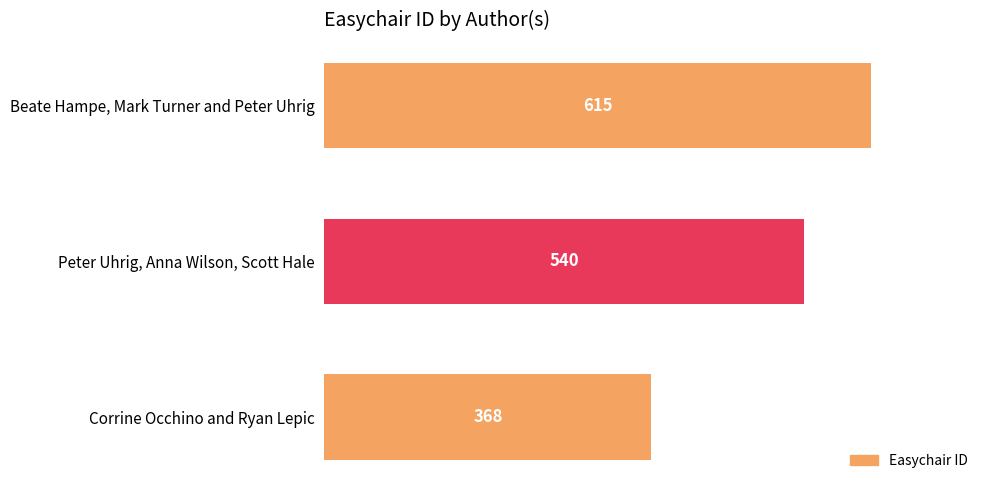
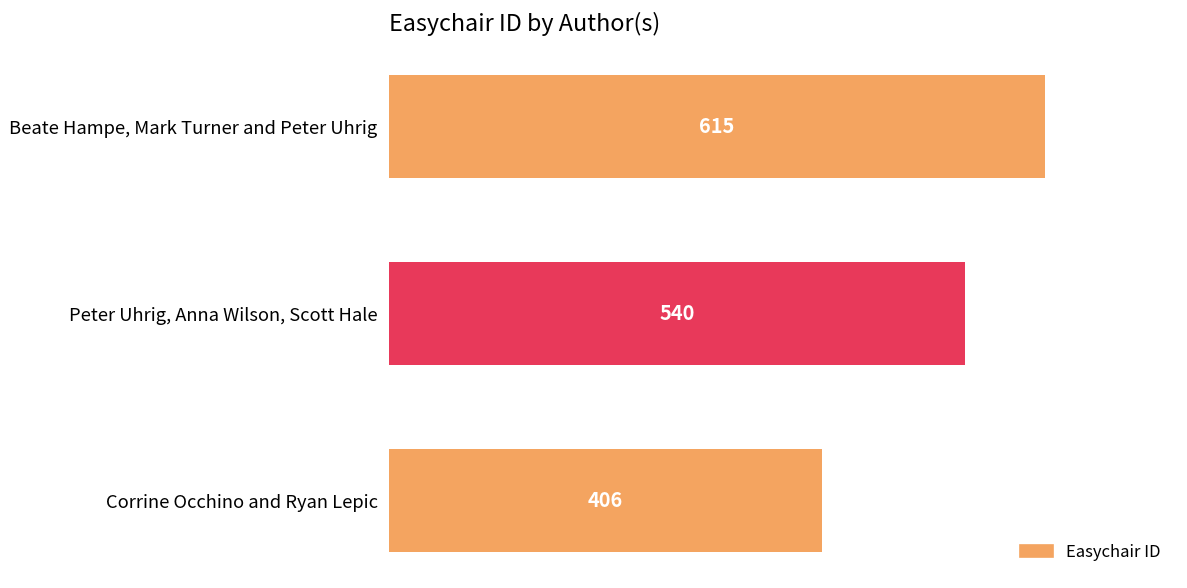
Corrine Occhino and Ryan Lepic: 368 -> 406
